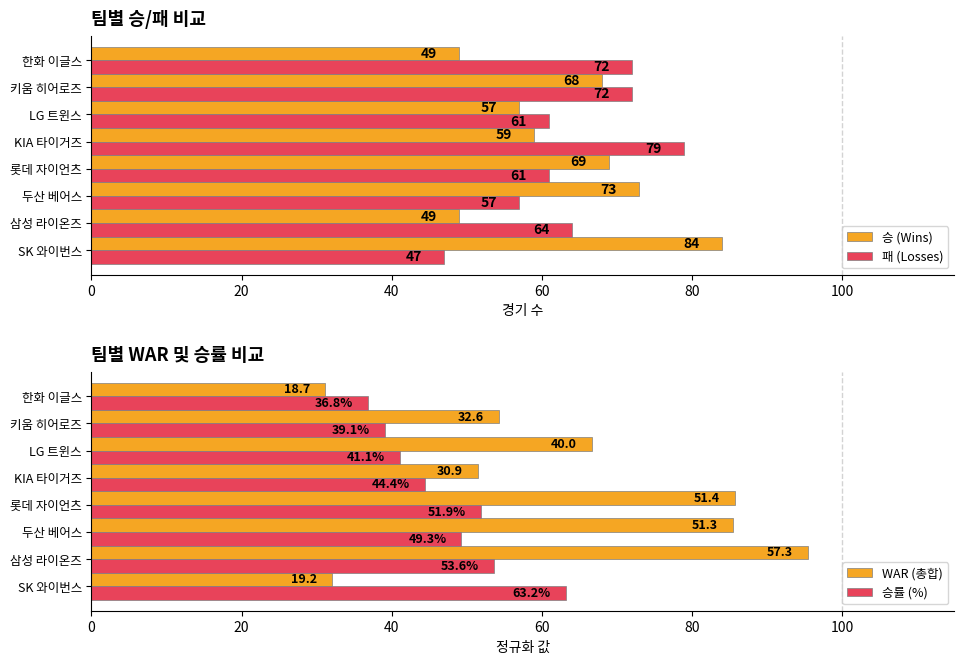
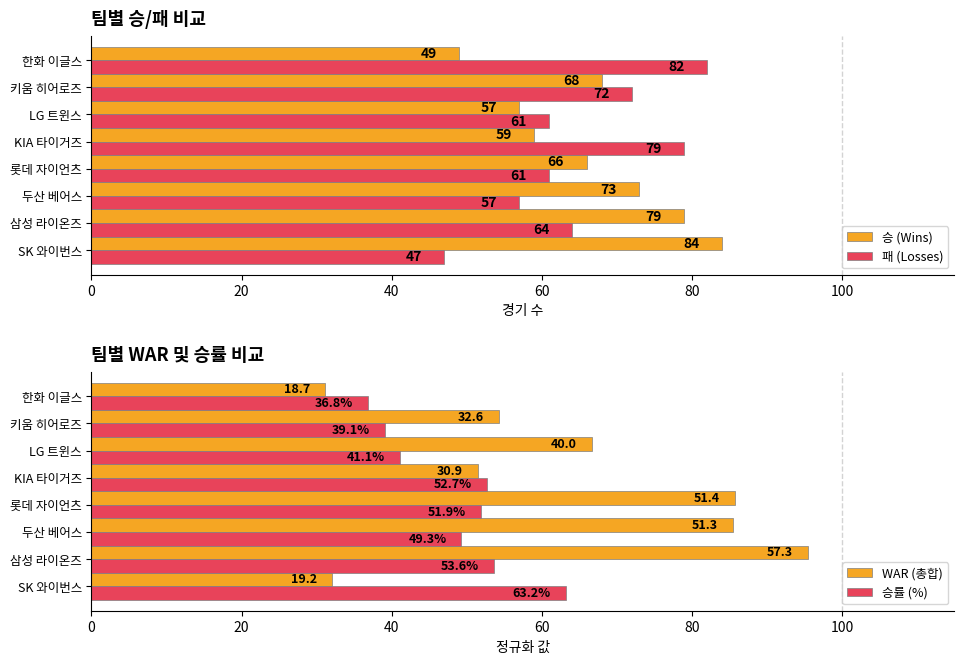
팀별 승/패 비교, 패 (Losses), 한화 이글스: 72 -> 82
팀별 승/패 비교, 승 (Wins), 롯데 자이언츠: 69 -> 66
팀별 승/패 비교, 승 (Wins), 삼성 라이온즈: 49 -> 79
팀별 WAR 및 승률 비교, 승률 (%), KIA 타이거즈: 44.4% -> 52.7%
